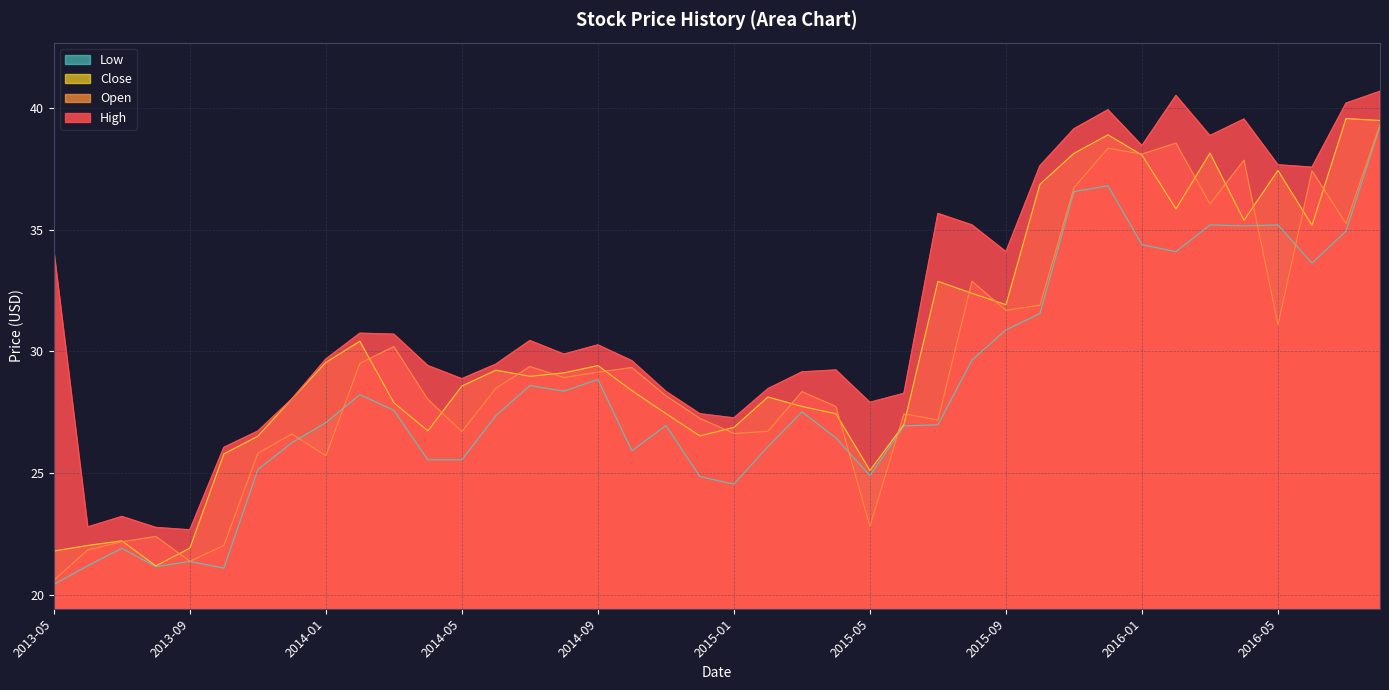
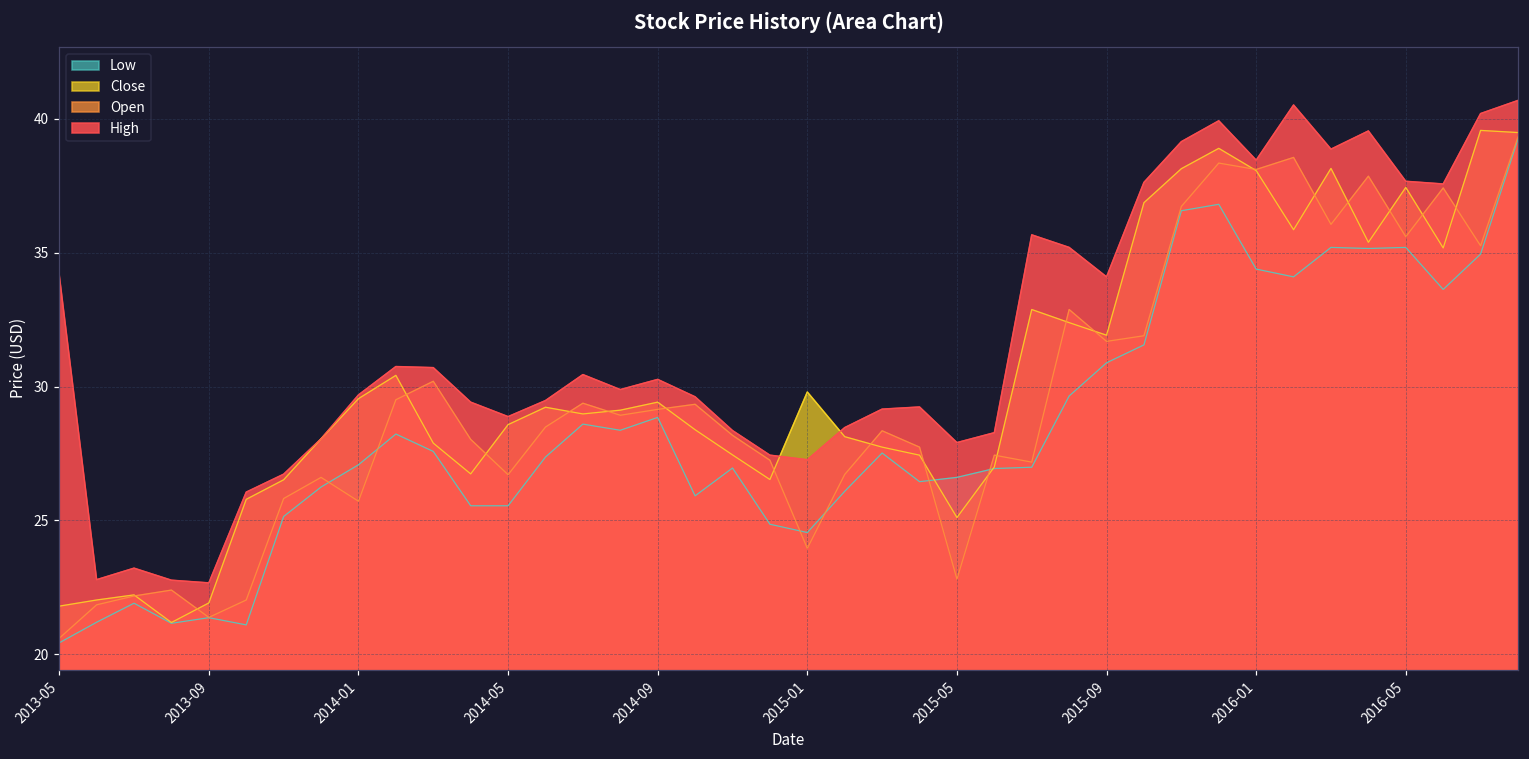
Close, 2015-01: 26.9 -> 29.8
Open, 2015-01: 26.6 -> 24.0
Low, 2015-05: 24.9 -> 26.6
Open, 2016-05: 31.1 -> 35.6
